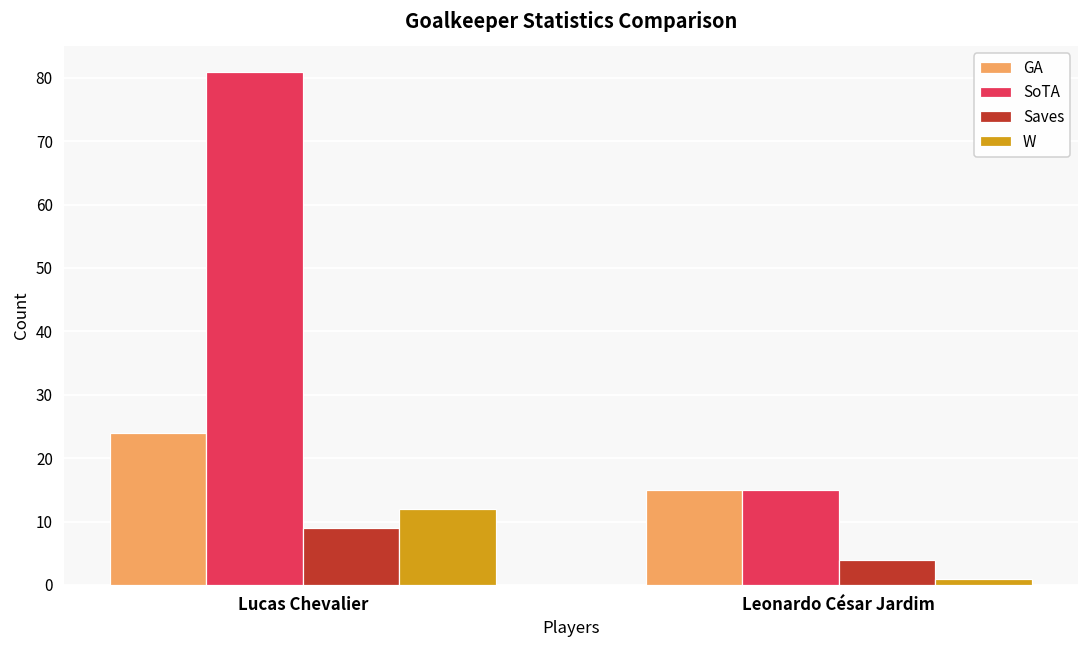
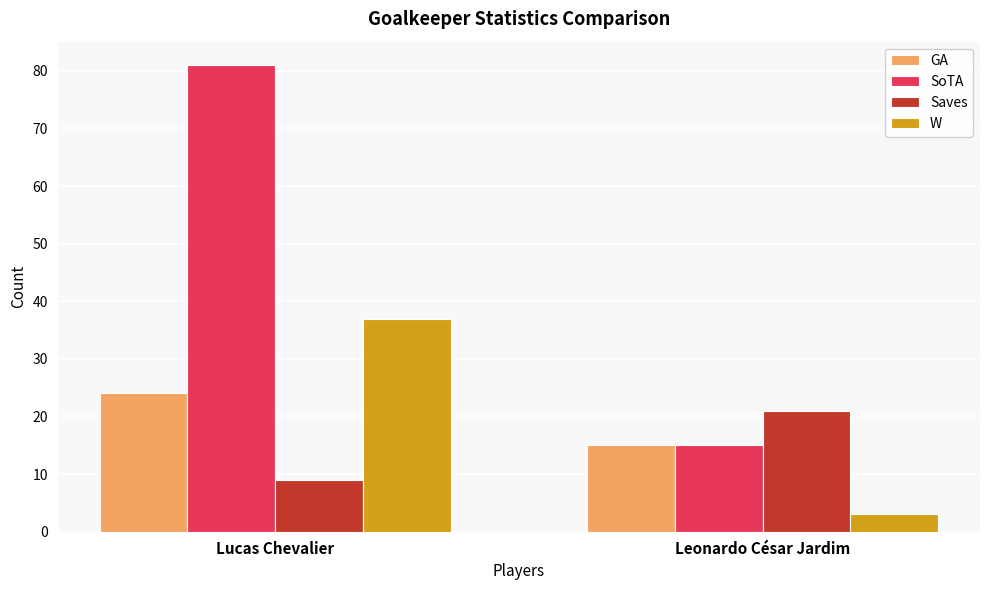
W, Lucas Chevalier: 12 -> 37
Saves, Leonardo César Jardim: 4 -> 21
W, Leonardo César Jardim: 1 -> 3
